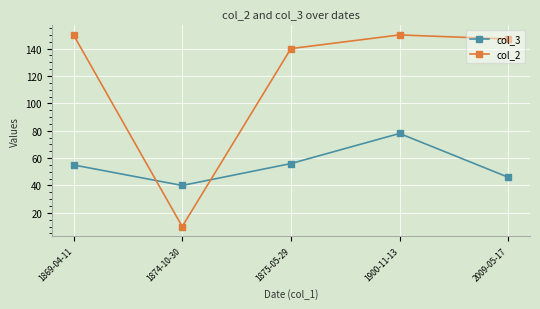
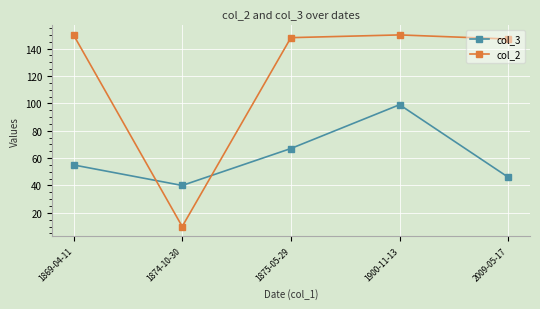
col_3, 1875-05-29: 56 -> 67
col_2, 1875-05-29: 140 -> 148
col_3, 1900-11-13: 78 -> 99
